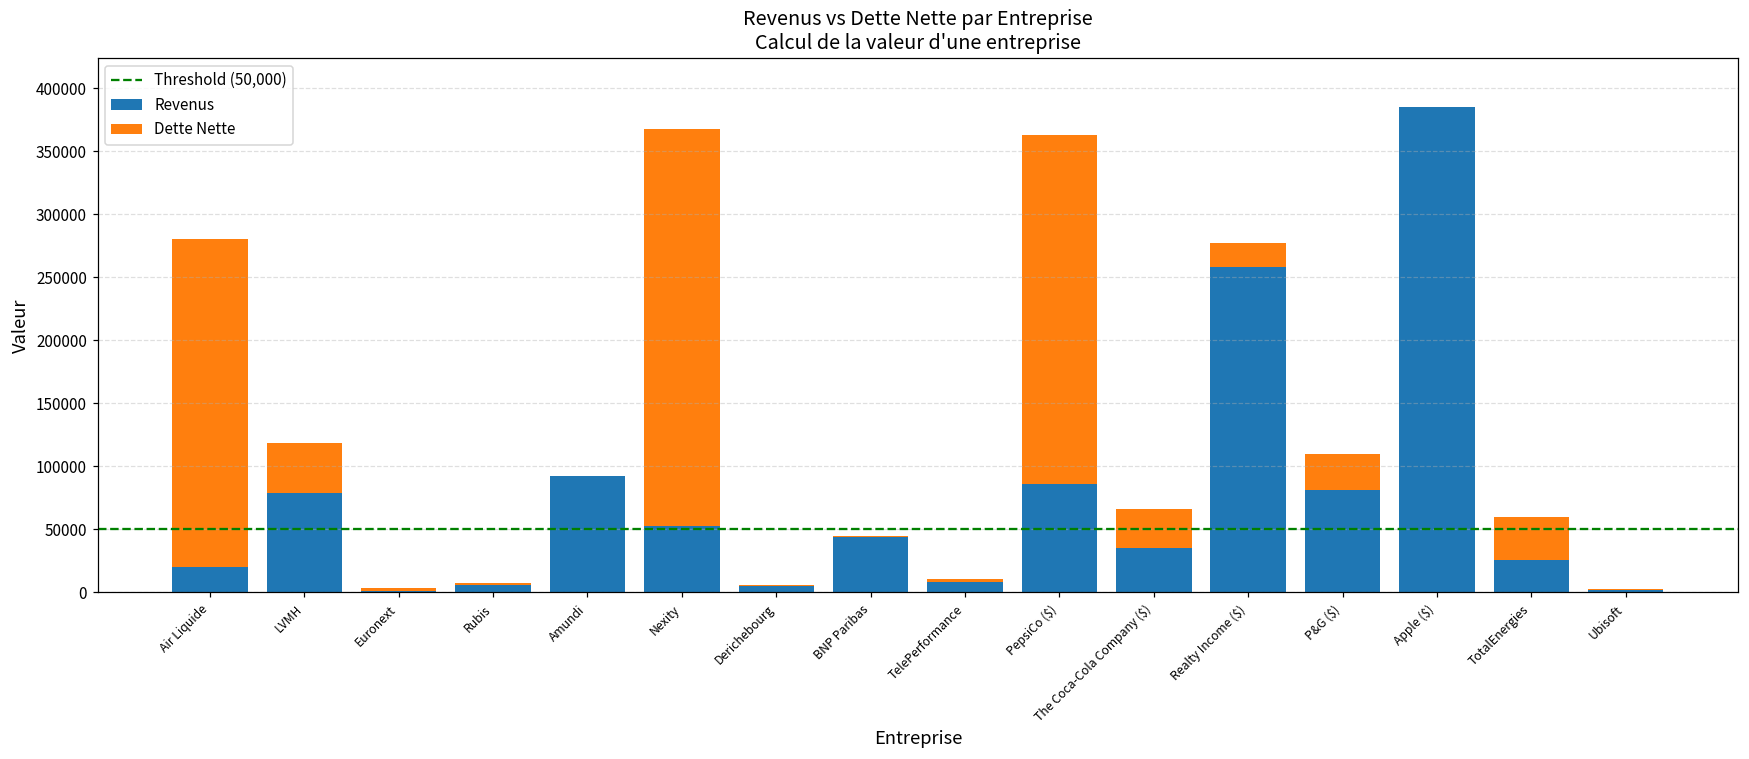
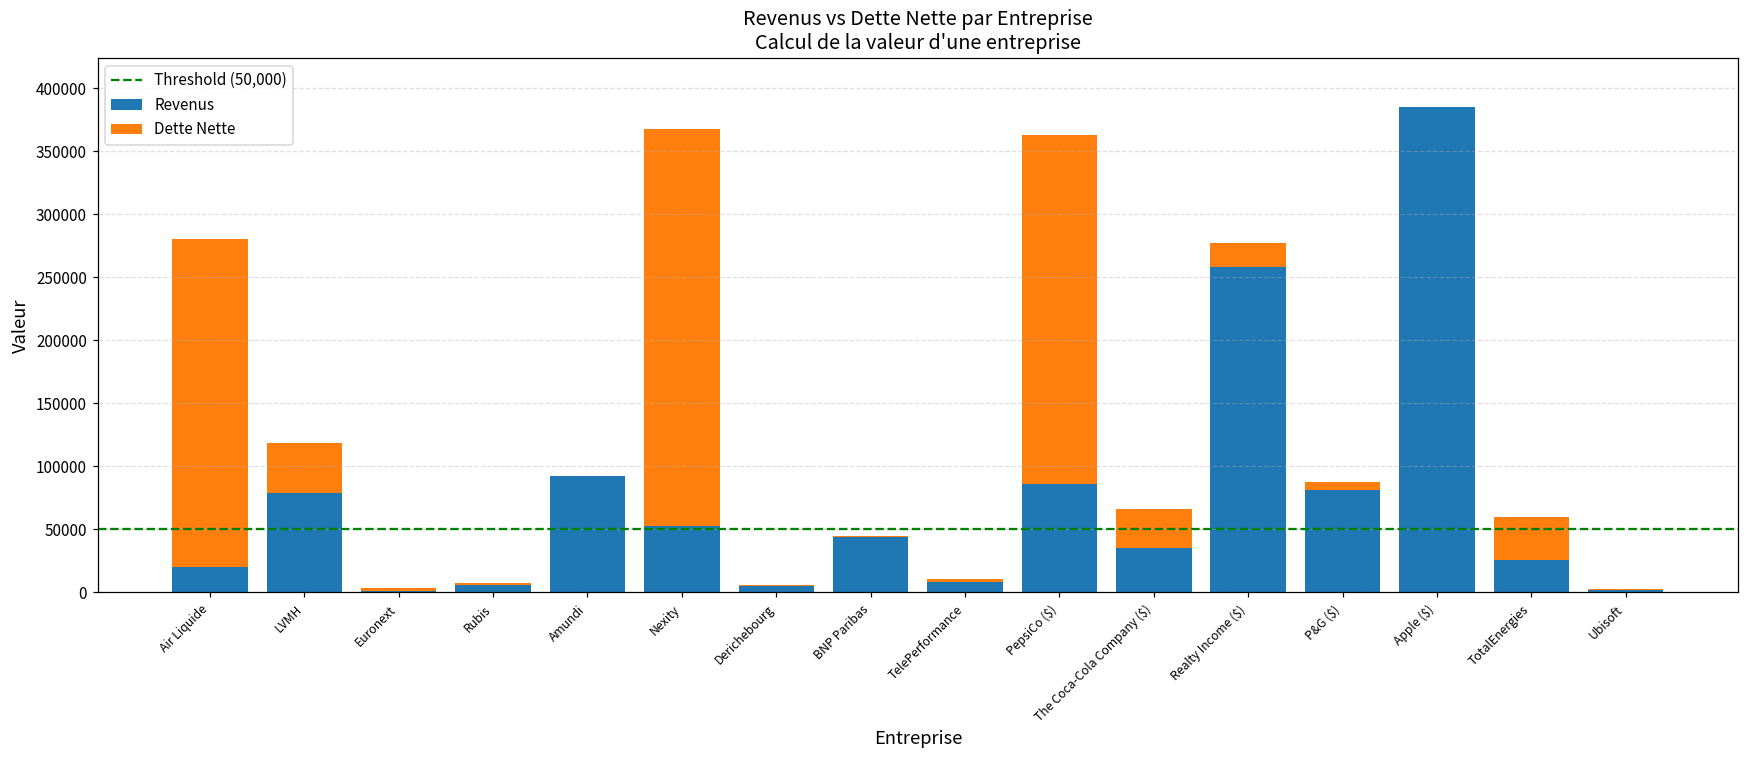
Dette Nette, P&G ($): 29000 -> 7000
